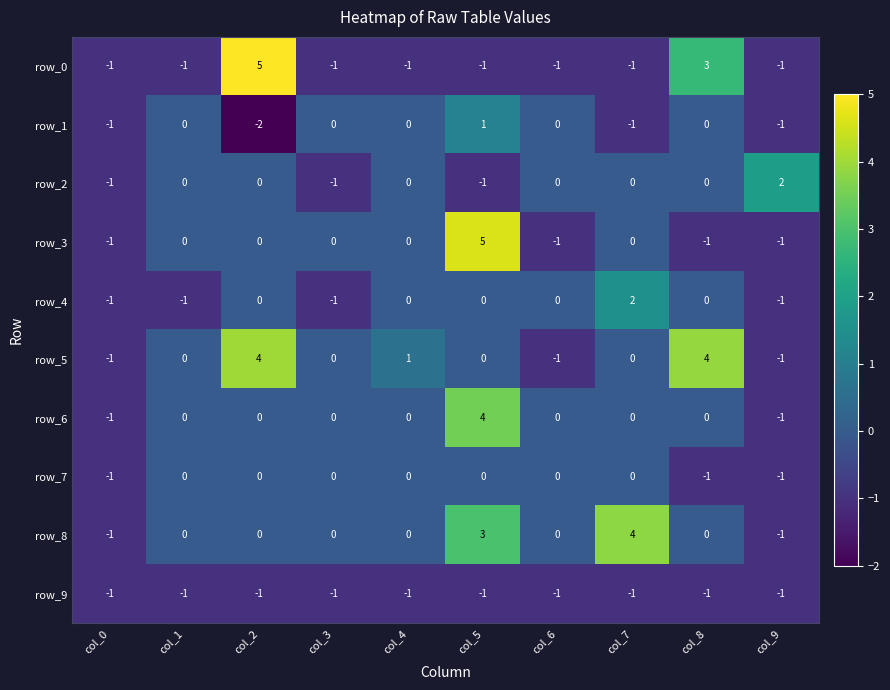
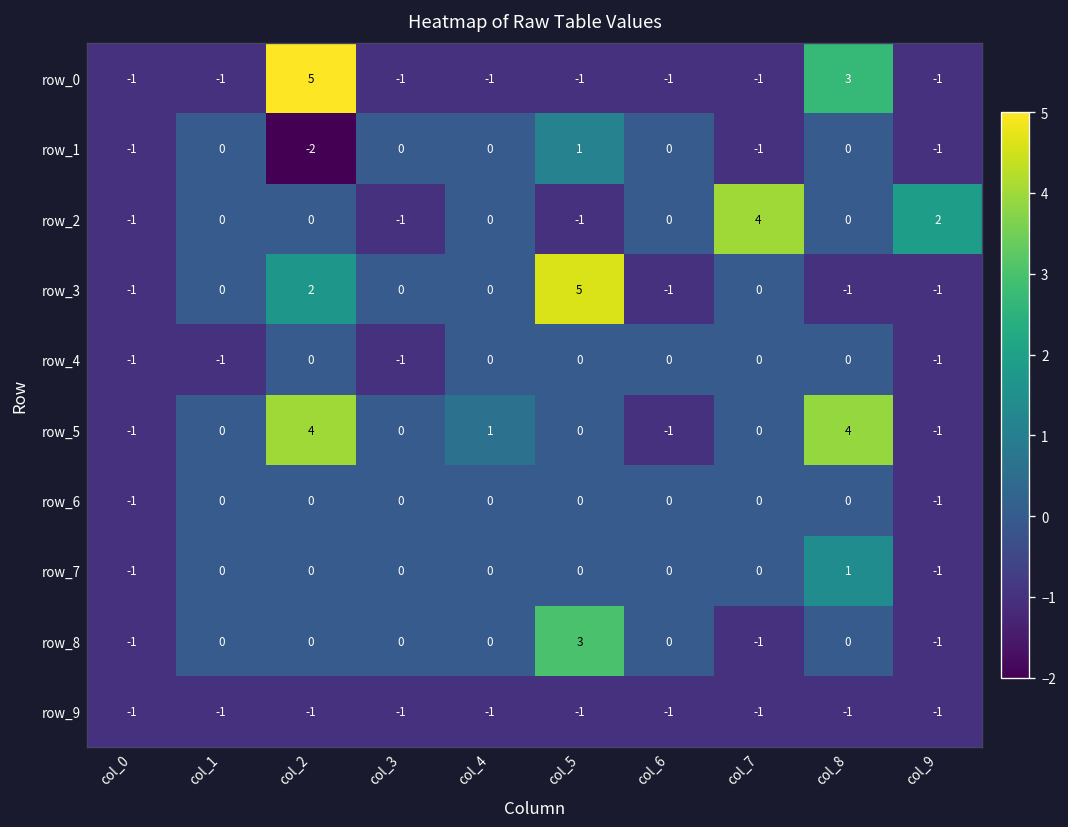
row_2, col_7: 0 -> 4
row_3, col_2: 0 -> 2
row_4, col_7: 2 -> 0
row_6, col_5: 4 -> 0
row_7, col_8: -1 -> 1
row_8, col_7: 4 -> -1
